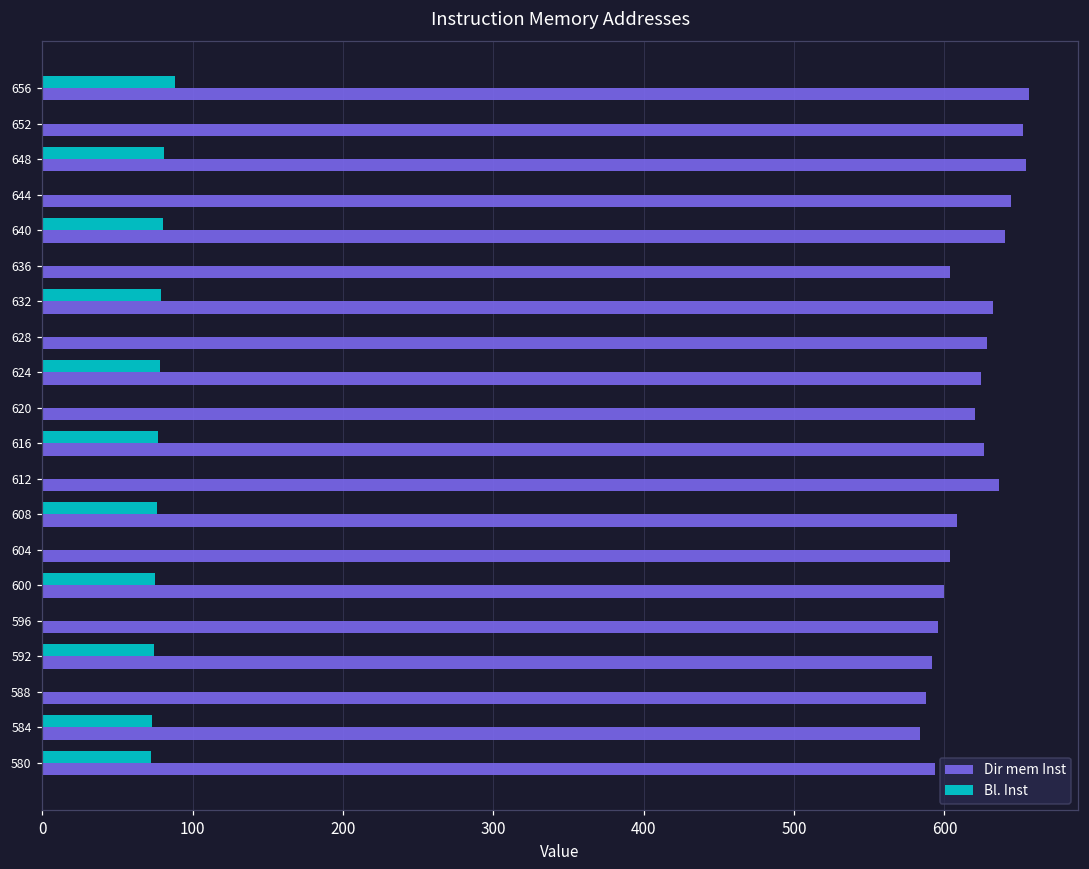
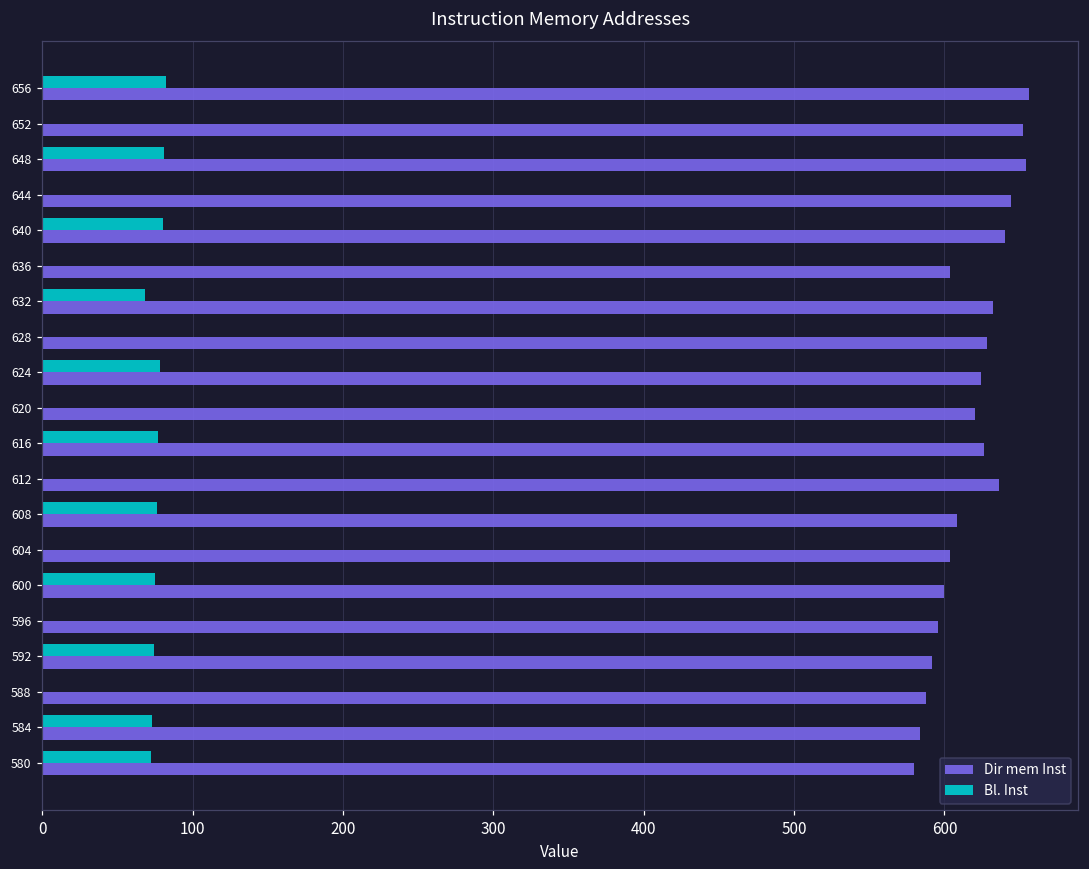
Bl. Inst, 656: 88 -> 82
Bl. Inst, 632: 79 -> 68
Dir mem Inst, 580: 594 -> 580
